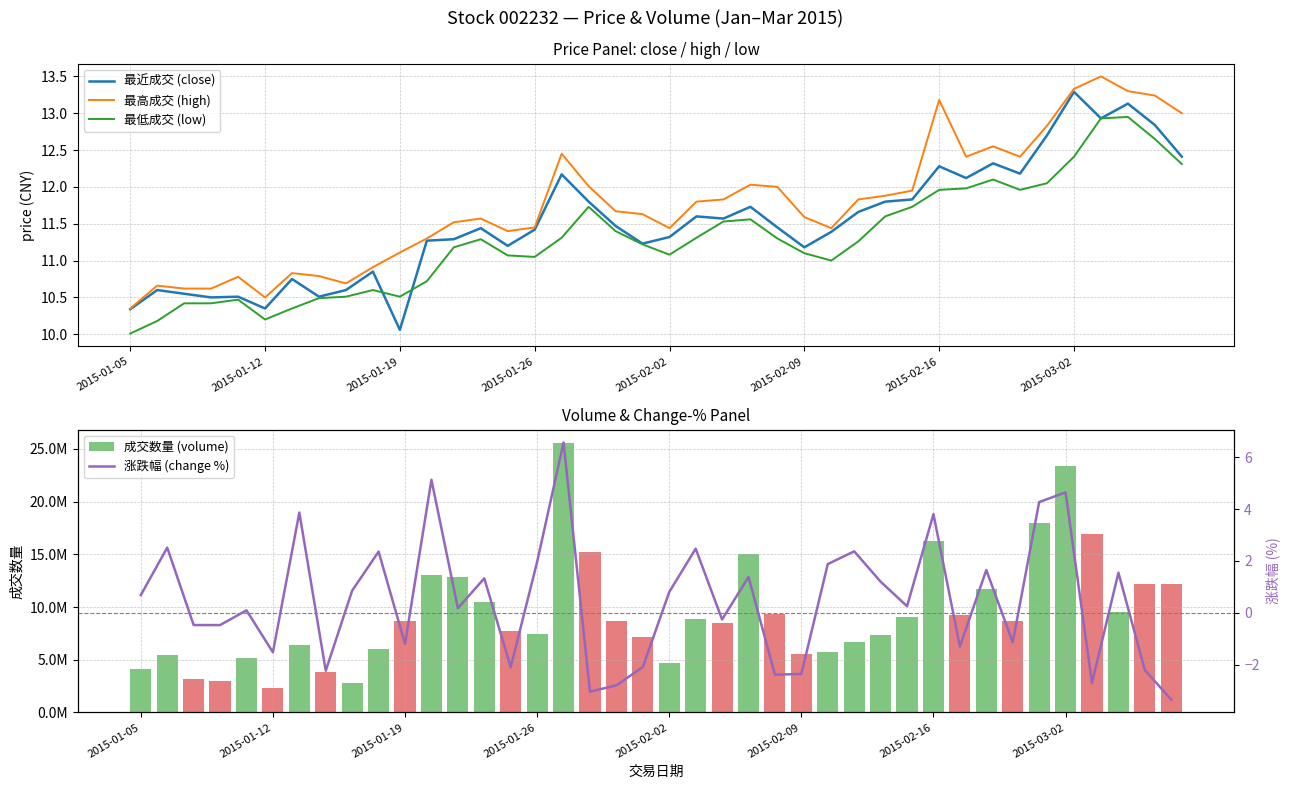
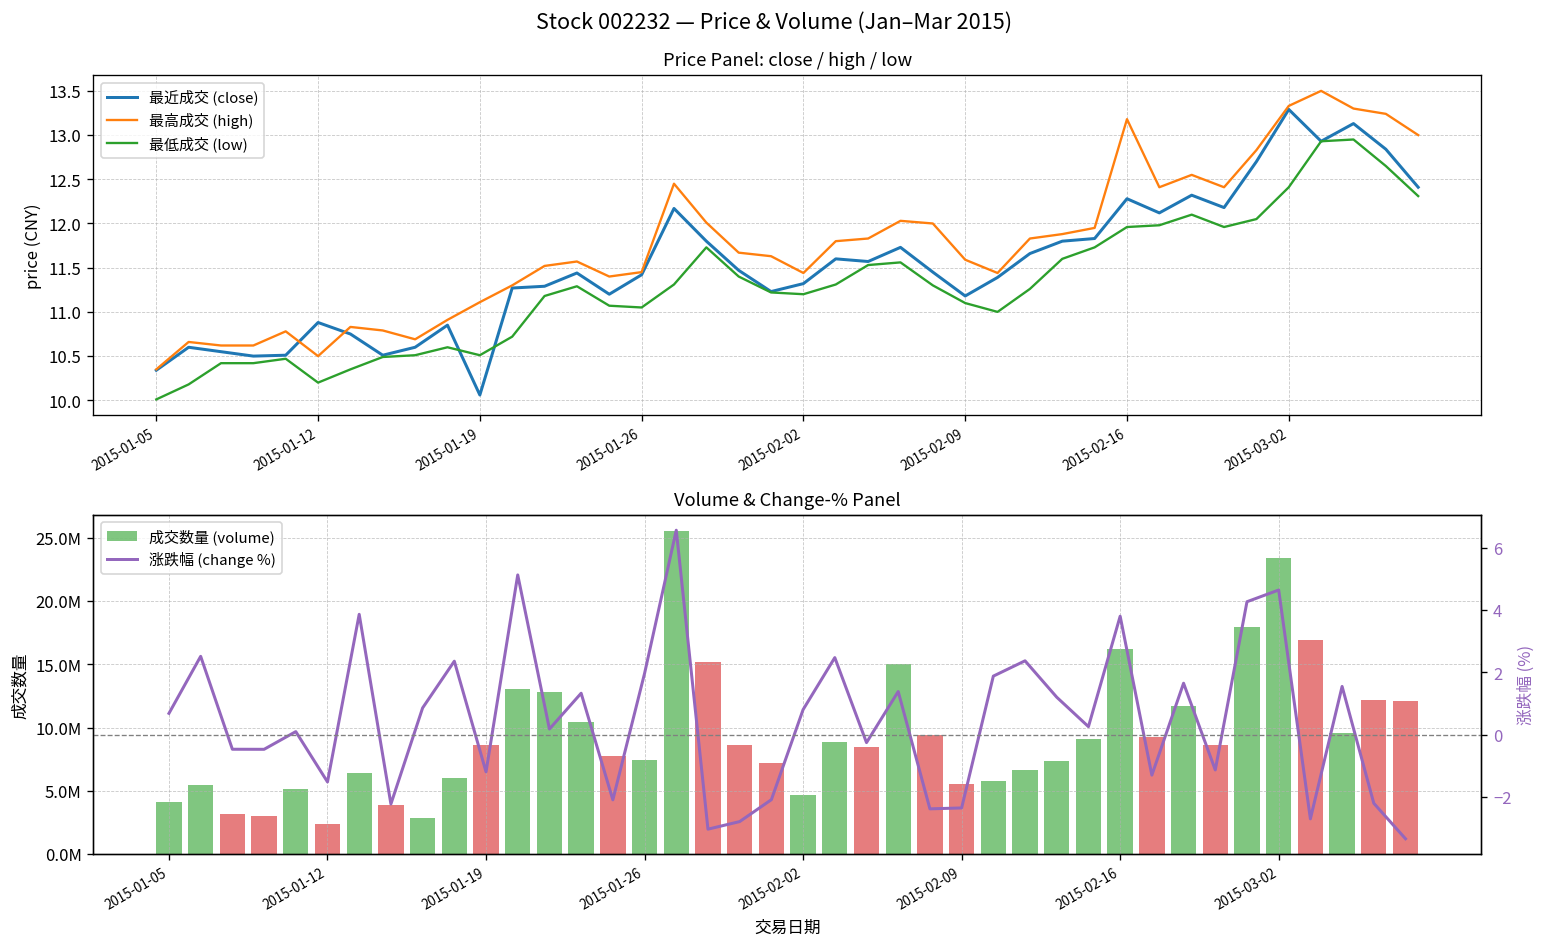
Price Panel: close / high / low, 最近成交 (close), 2015-01-12: 10.4 -> 10.9
Price Panel: close / high / low, 最低成交 (low), 2015-02-02: 11.1 -> 11.2
